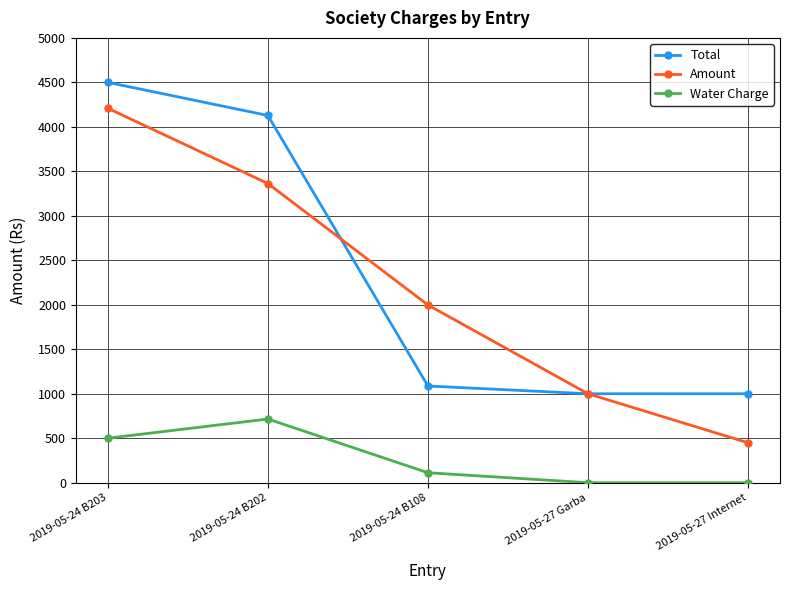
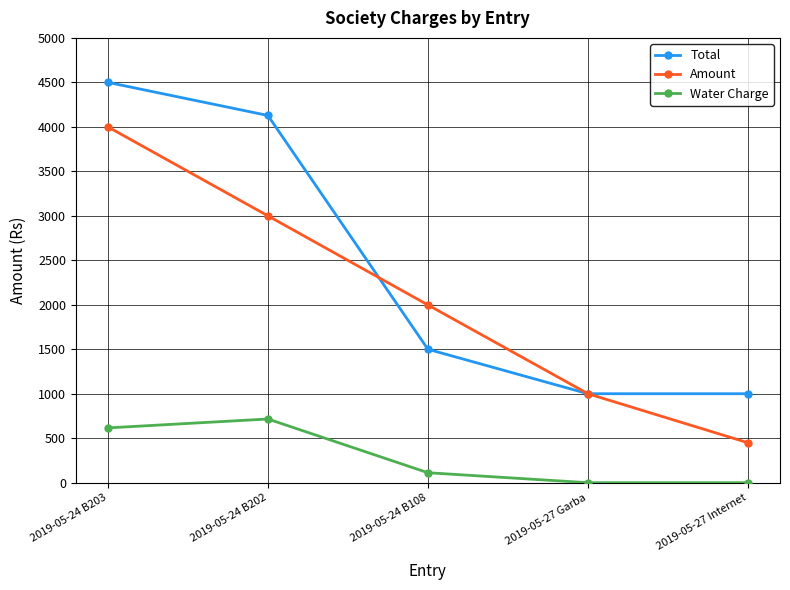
Amount, 2019-05-24 B203: 4200 -> 4000
Water Charge, 2019-05-24 B203: 500 -> 600
Amount, 2019-05-24 B202: 3400 -> 3000
Total, 2019-05-24 B108: 1100 -> 1500
